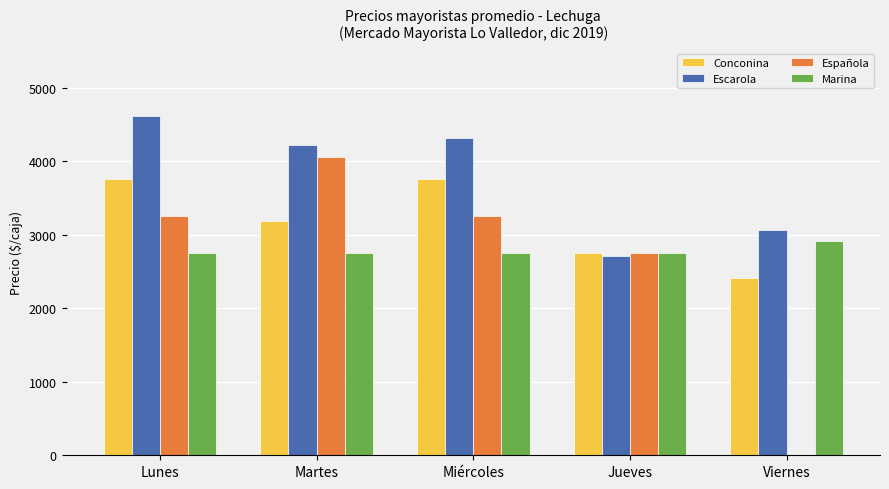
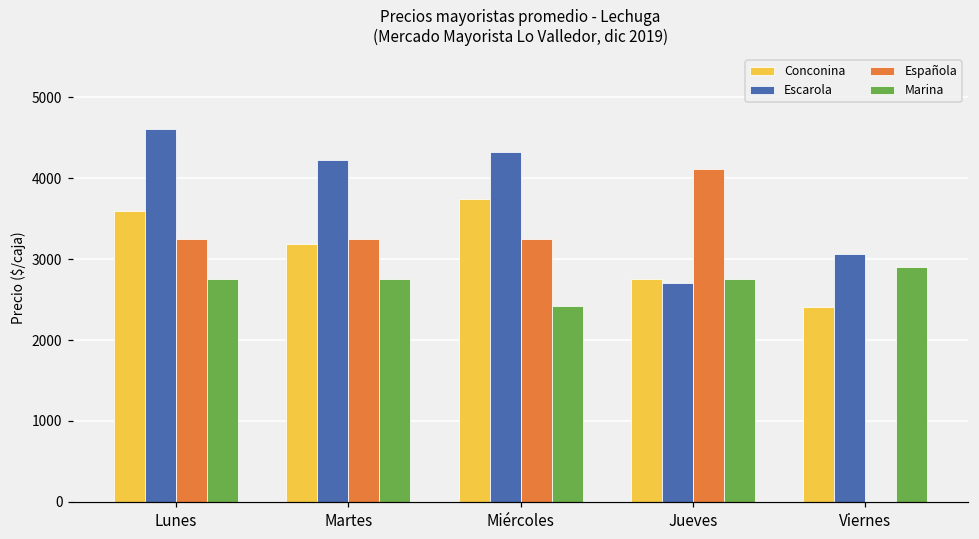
Conconina, Lunes: 3800 -> 3600
Española, Martes: 4100 -> 3300
Marina, Miércoles: 2800 -> 2400
Española, Jueves: 2800 -> 4100
